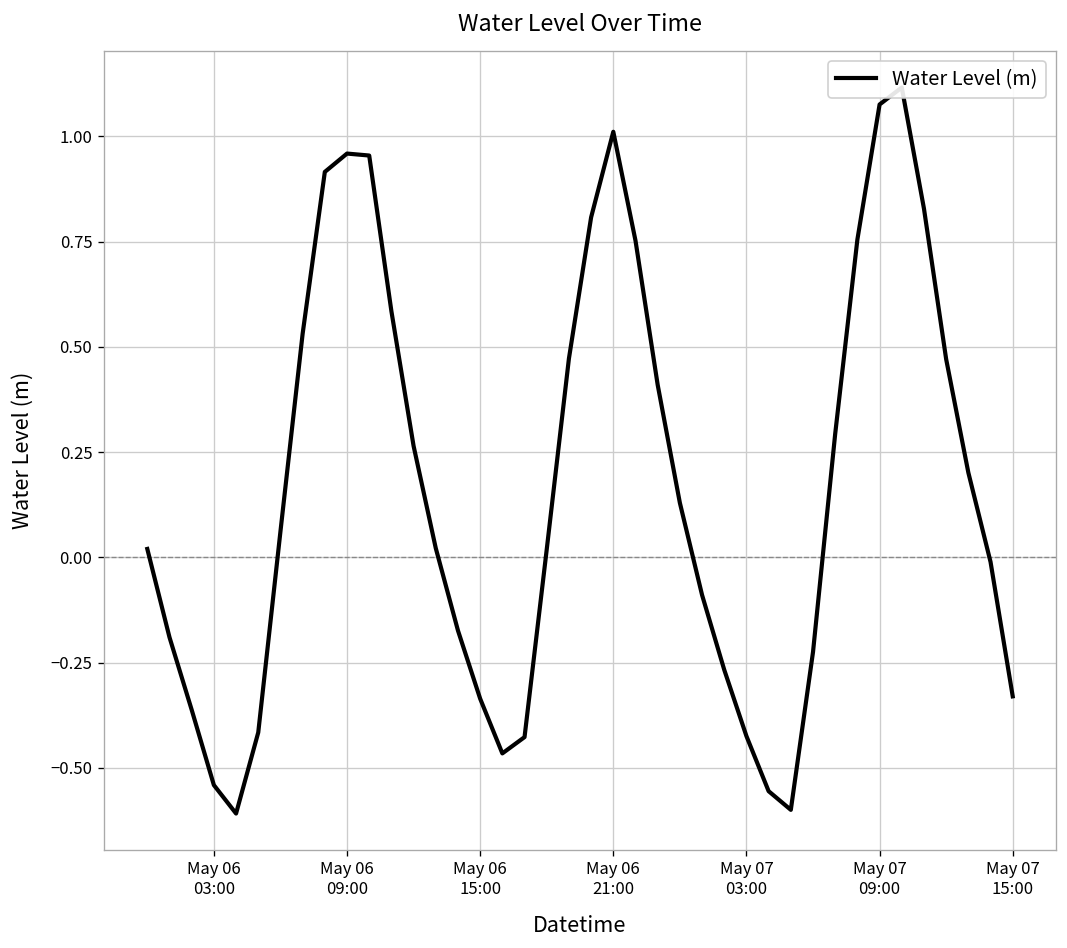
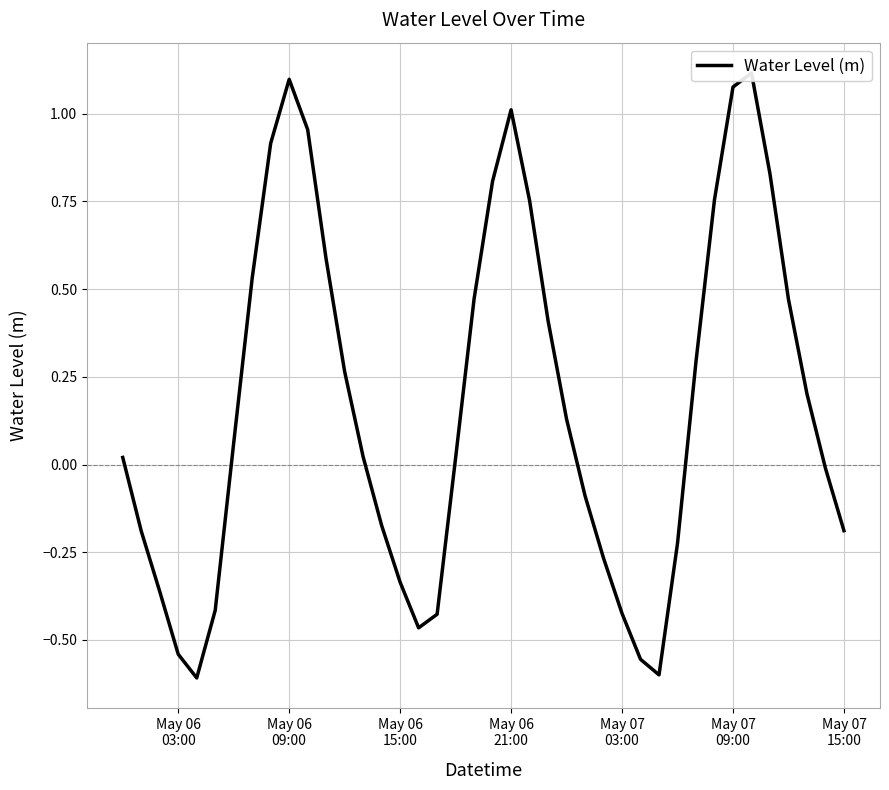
May 06 09:00: 0.96 -> 1.10
May 07 15:00: -0.33 -> -0.19
